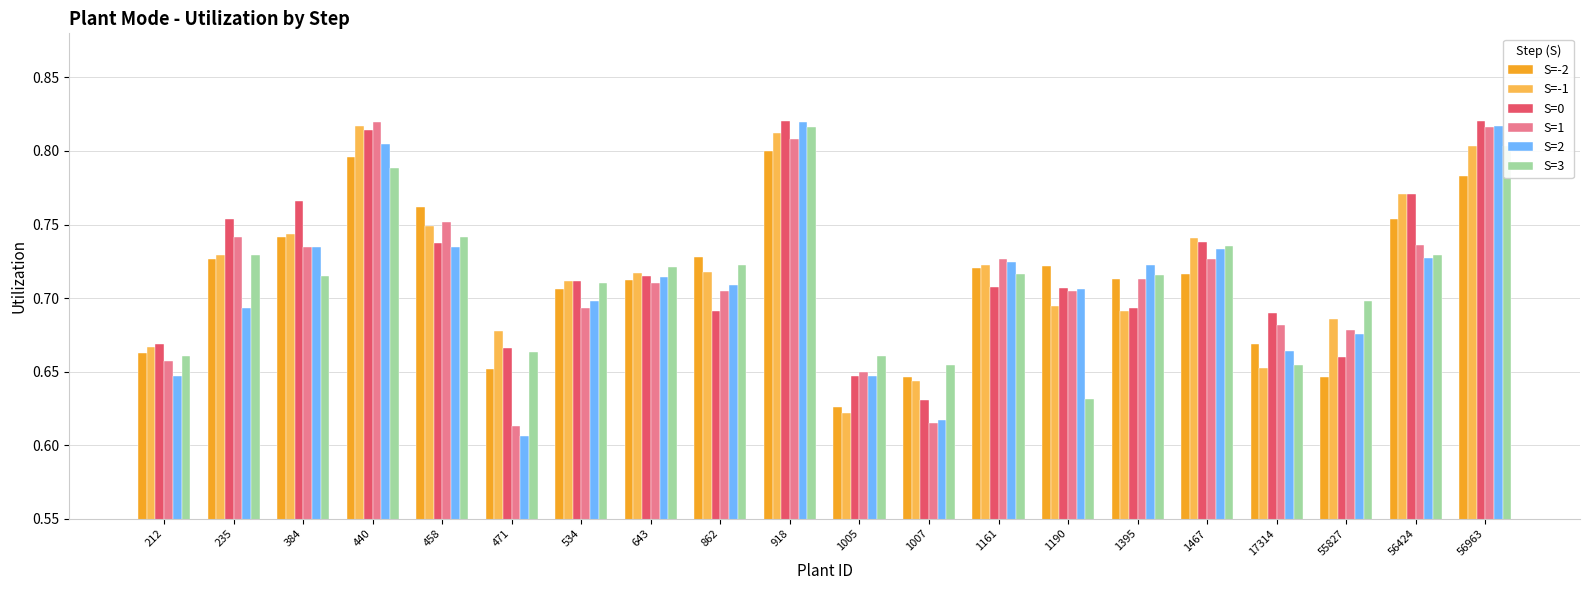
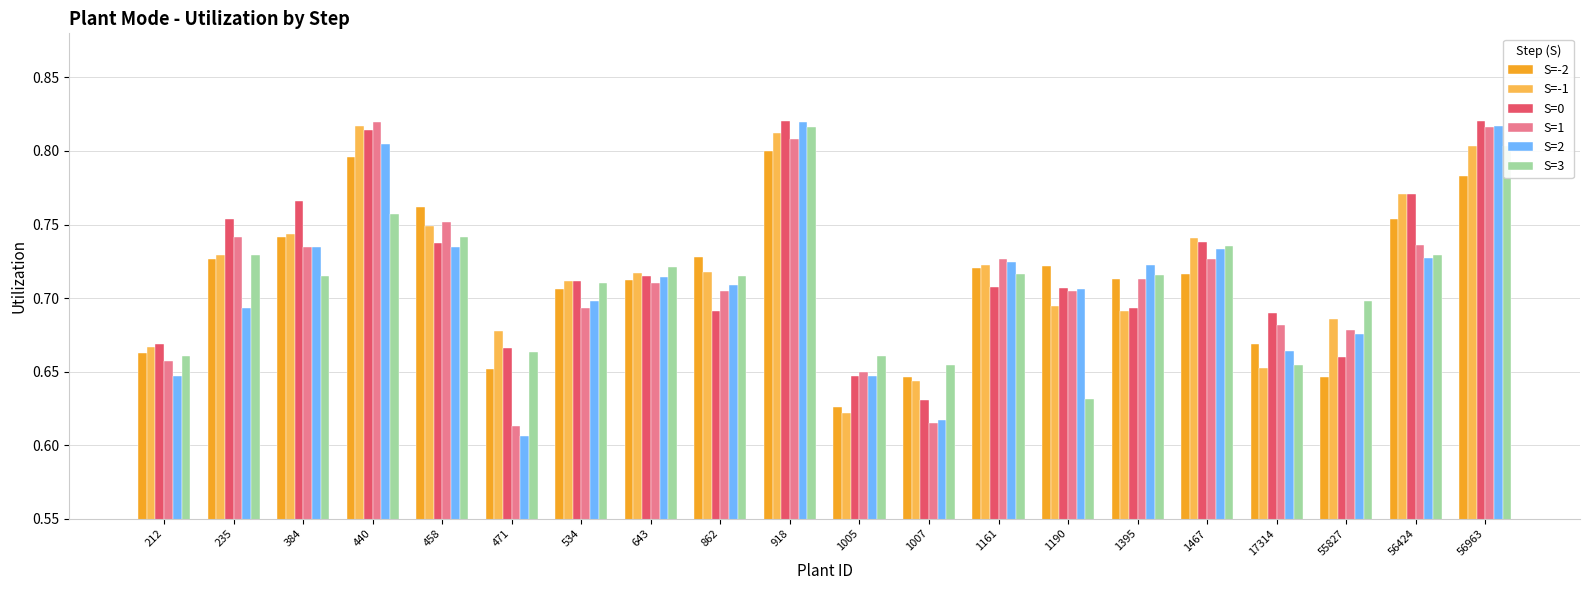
S=3, 440: 0.788 -> 0.757
S=3, 862: 0.722 -> 0.715
